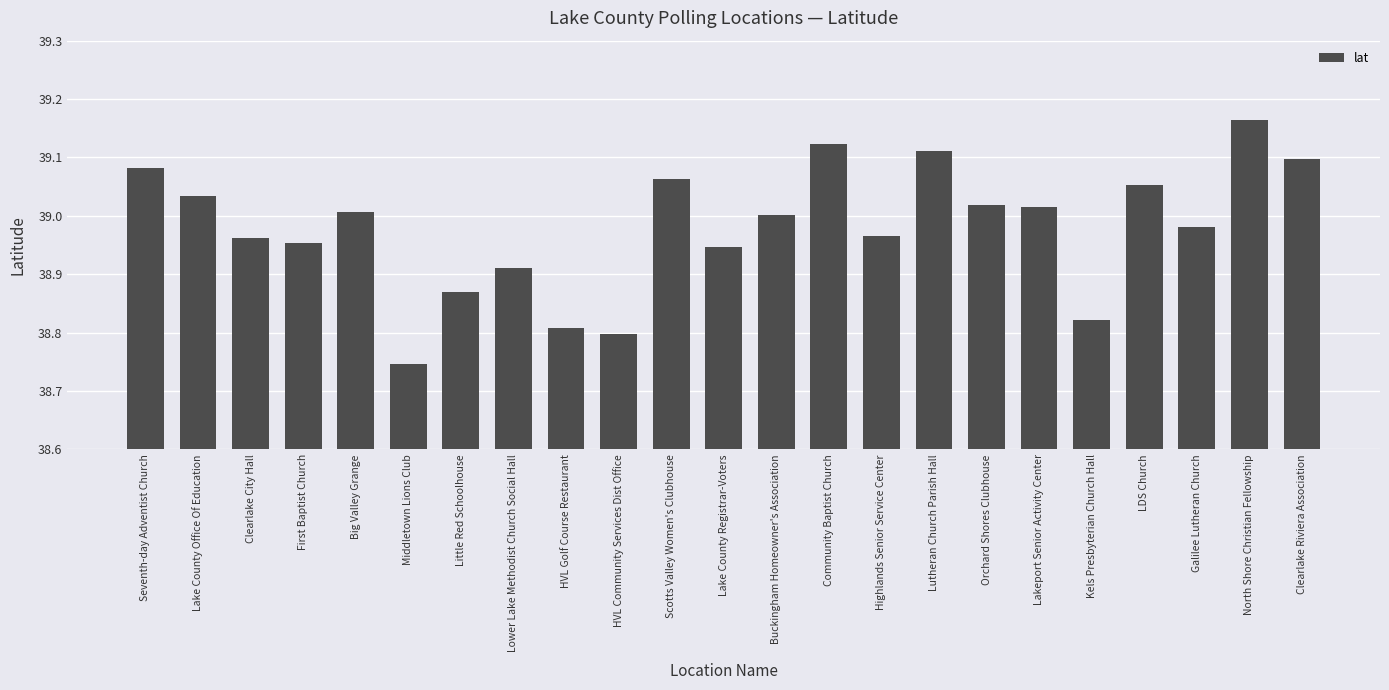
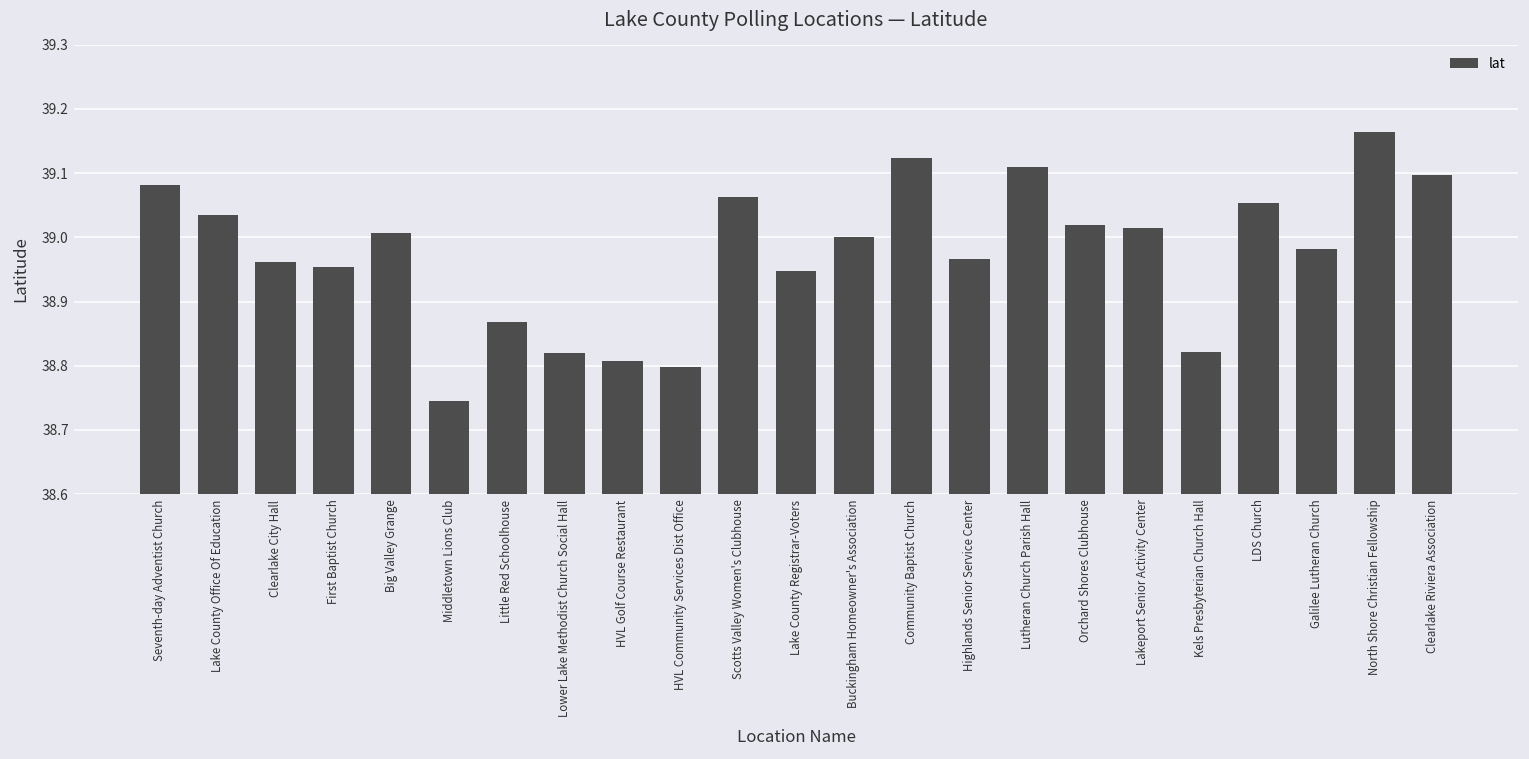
Lower Lake Methodist Church Social Hall: 38.91 -> 38.82
